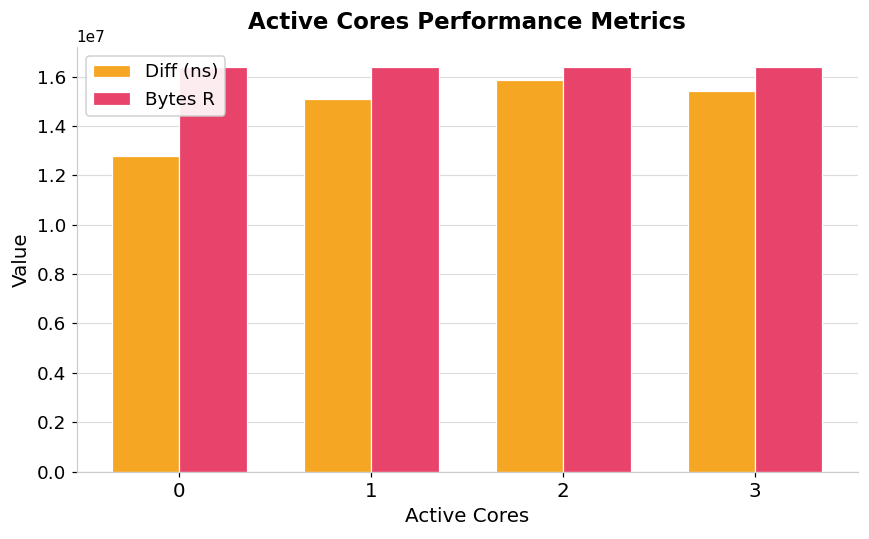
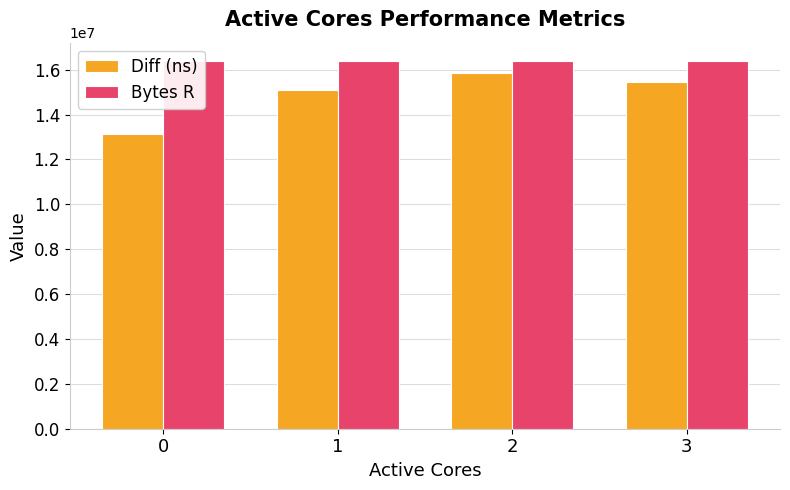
Diff (ns), 0: 12800000 -> 13200000
